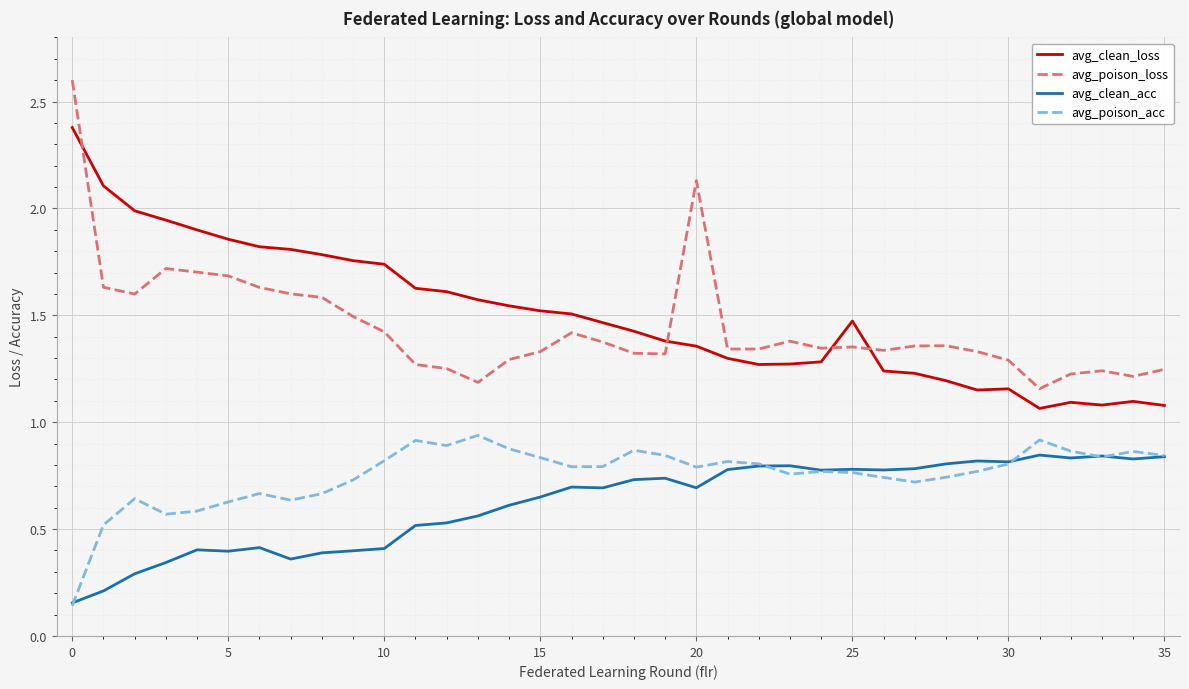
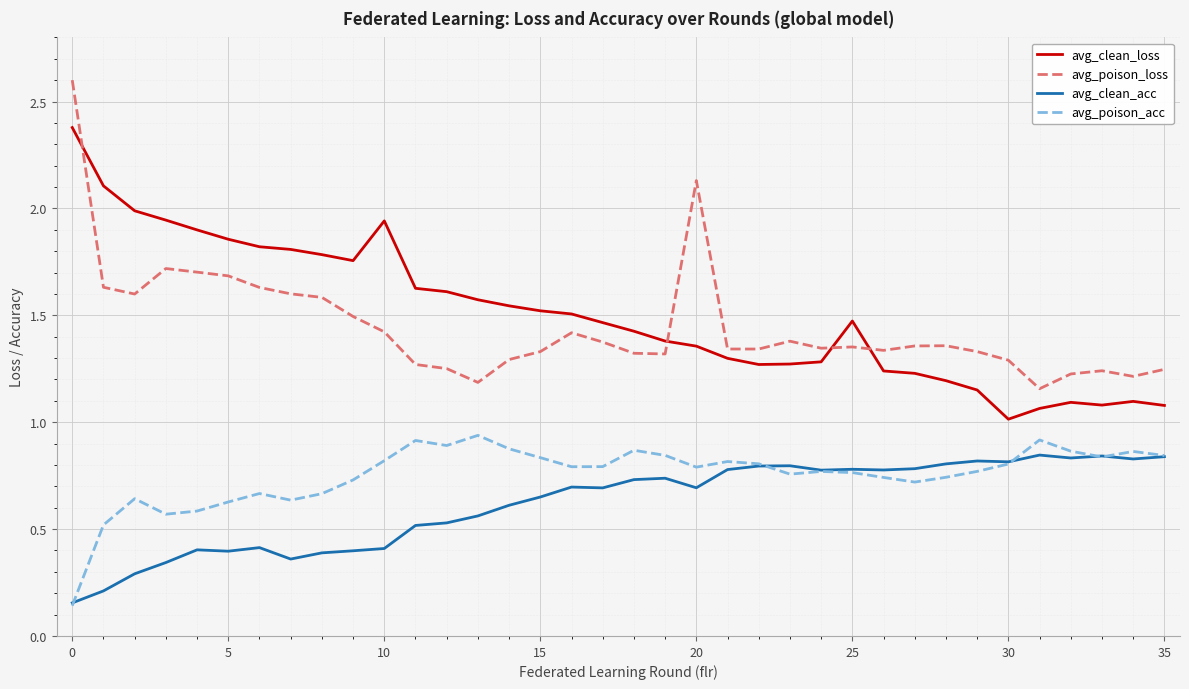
avg_clean_loss, 10: 1.74 -> 1.94
avg_clean_loss, 30: 1.16 -> 1.01
